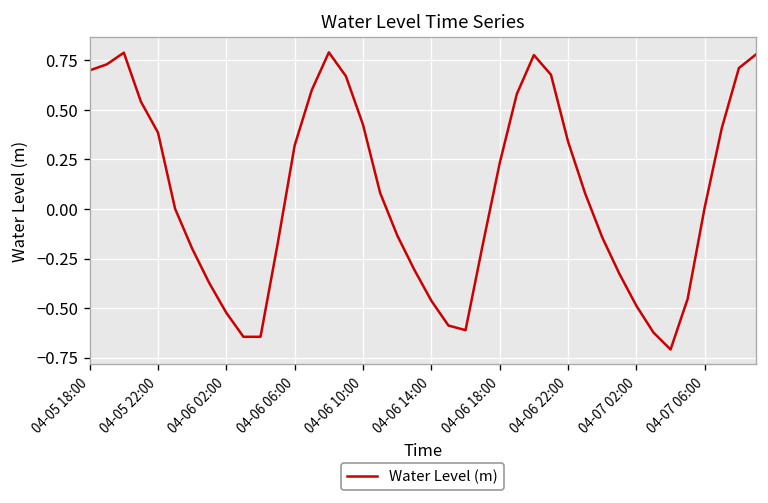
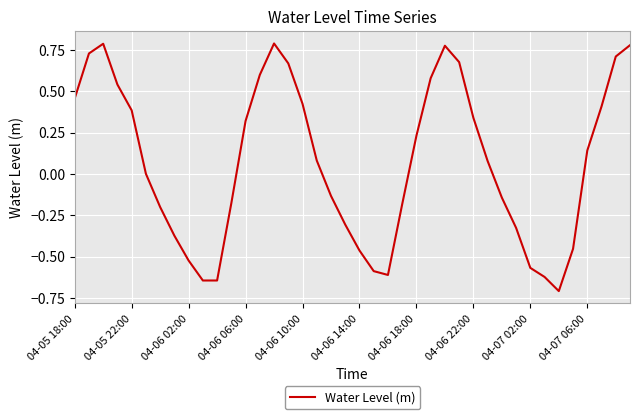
04-05 18:00: 0.70 -> 0.46
04-07 02:00: -0.49 -> -0.57
04-07 06:00: 0.01 -> 0.14
